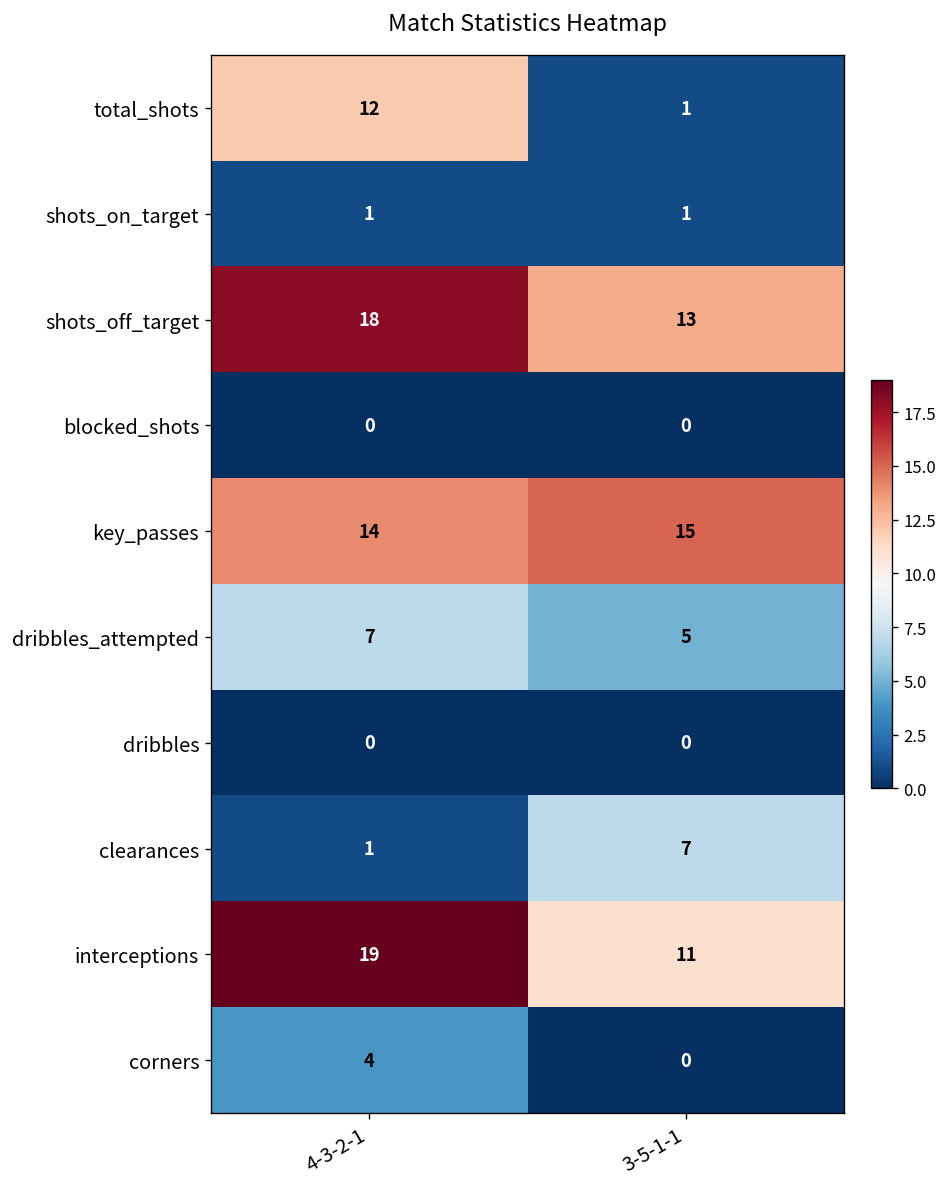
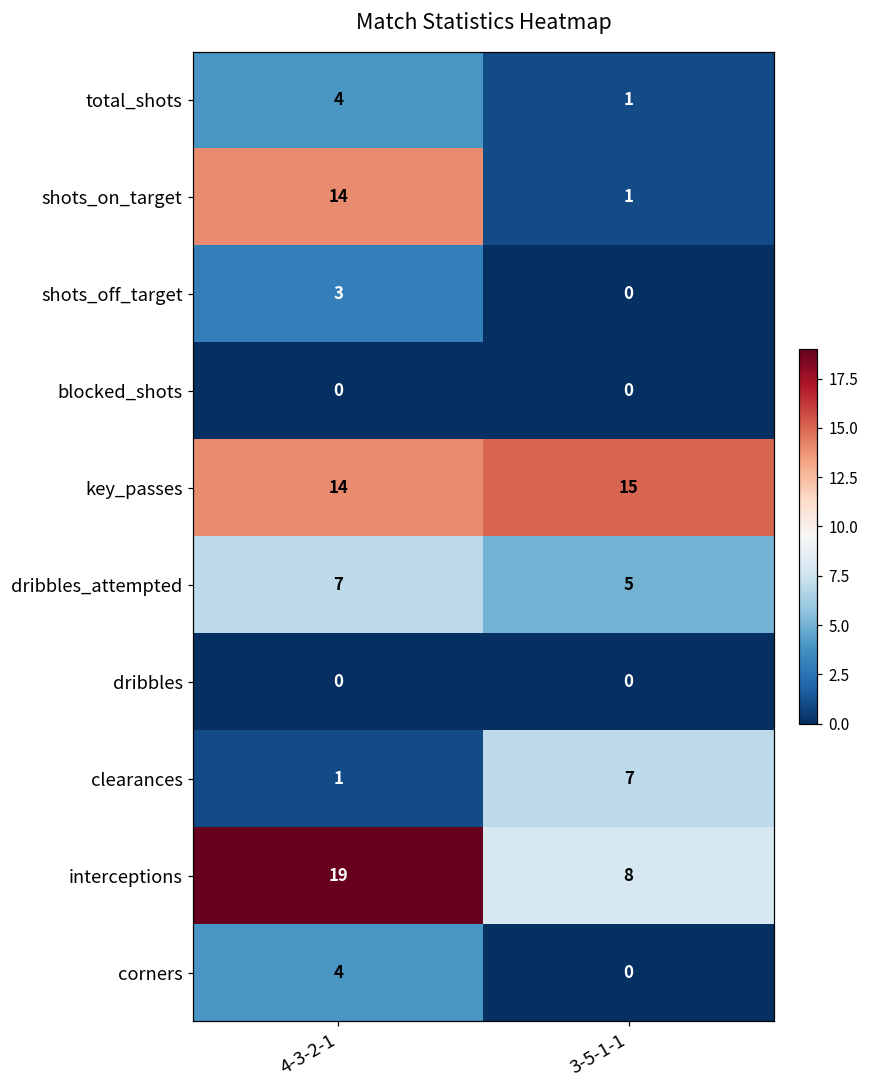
total_shots, 4-3-2-1: 12 -> 4
shots_on_target, 4-3-2-1: 1 -> 14
shots_off_target, 4-3-2-1: 18 -> 3
shots_off_target, 3-5-1-1: 13 -> 0
interceptions, 3-5-1-1: 11 -> 8
